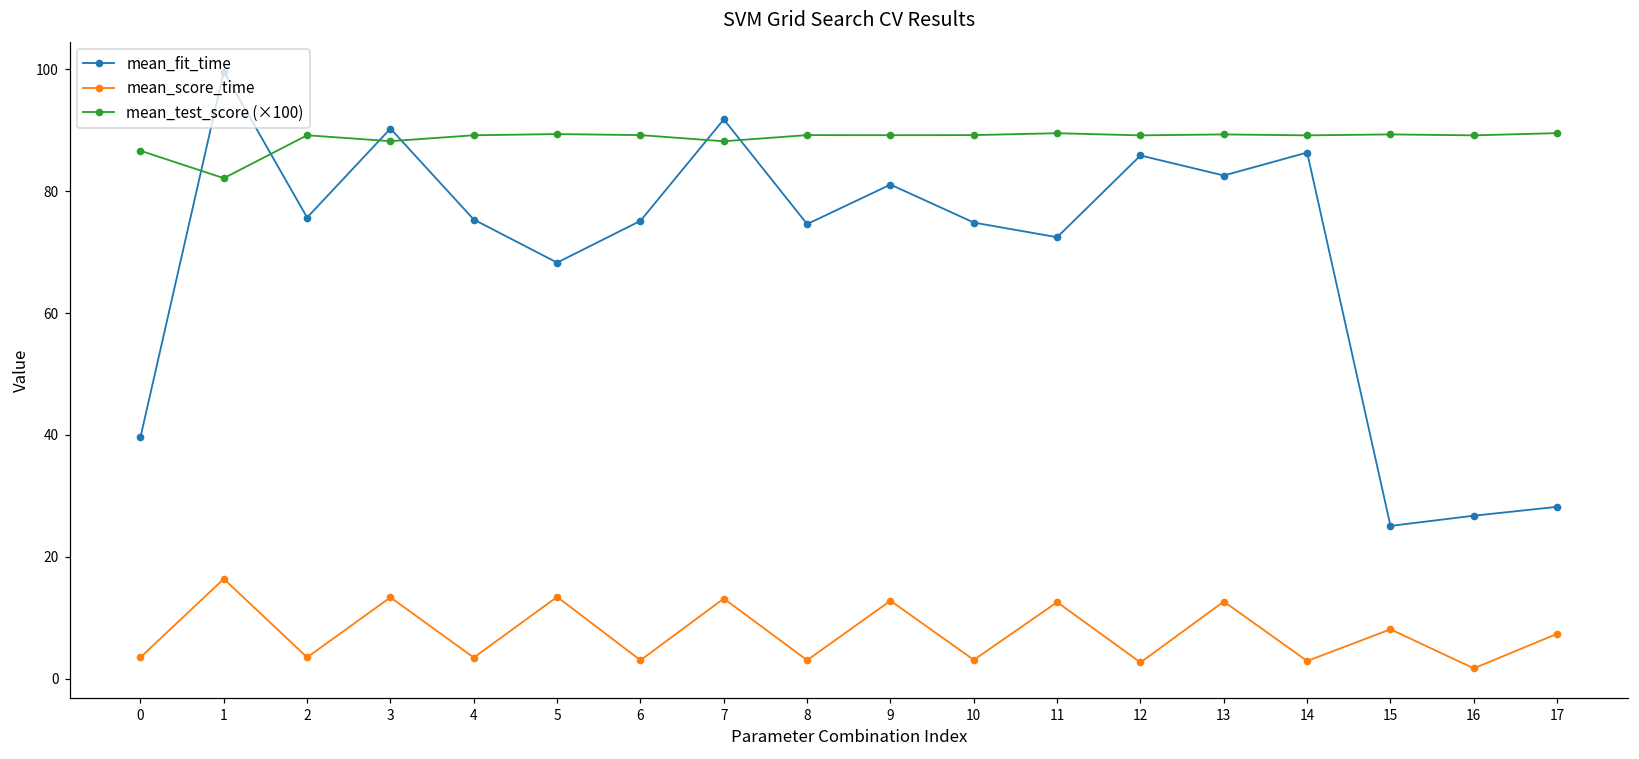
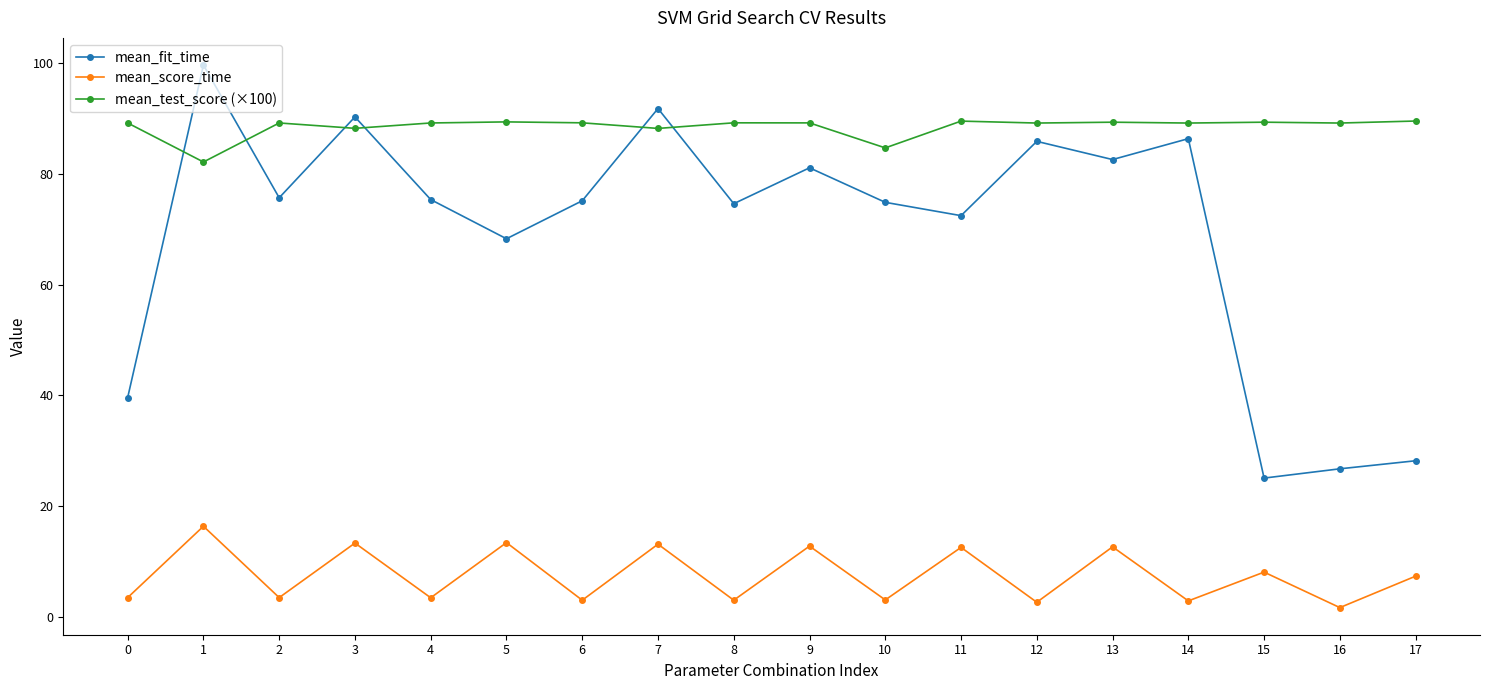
mean_test_score (×100), 0: 87 -> 89
mean_test_score (×100), 10: 89 -> 85
